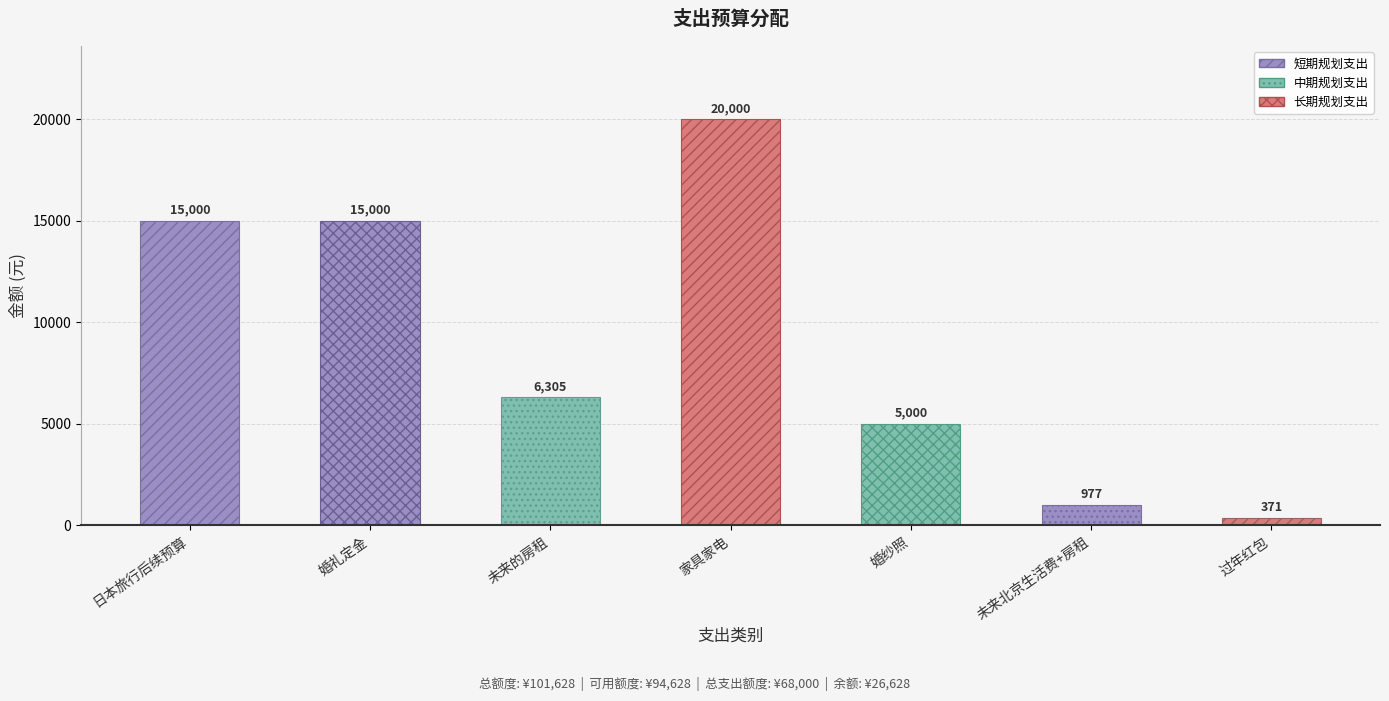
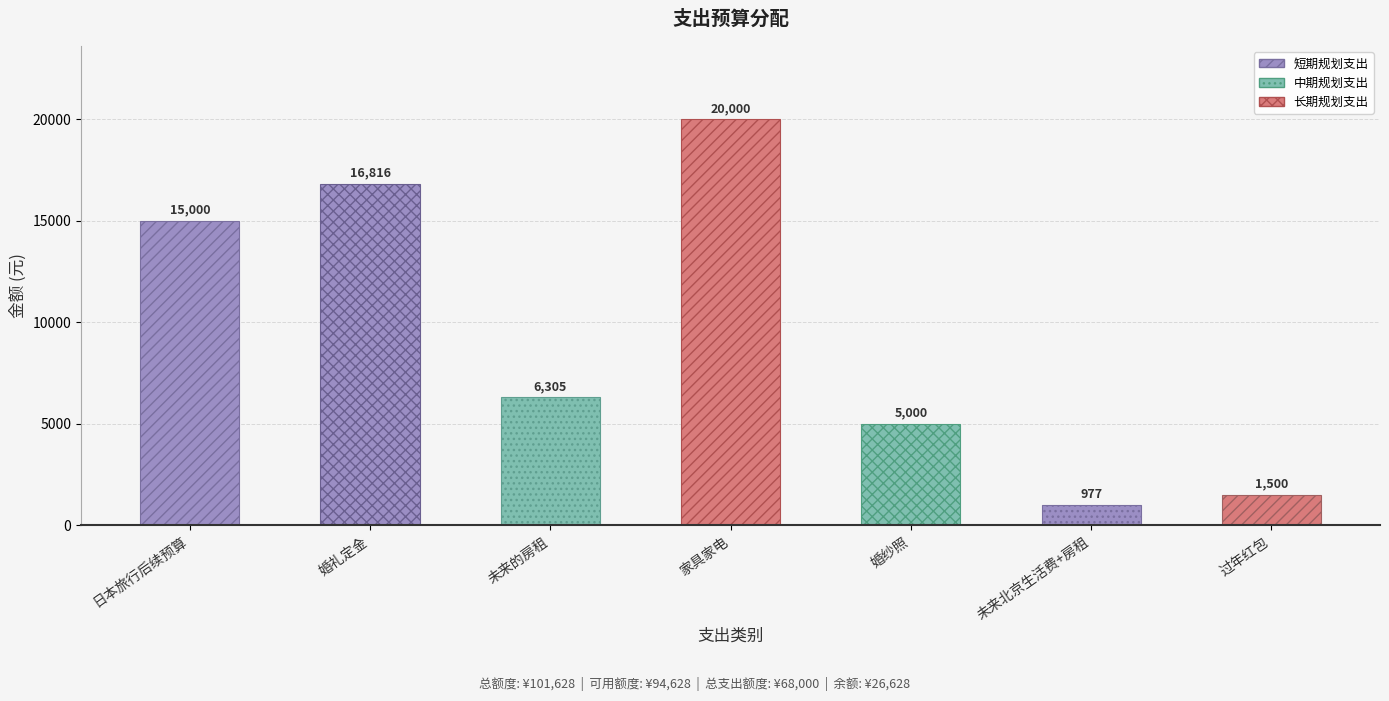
婚礼定金: 15,000 -> 16,816
过年红包: 371 -> 1,500
